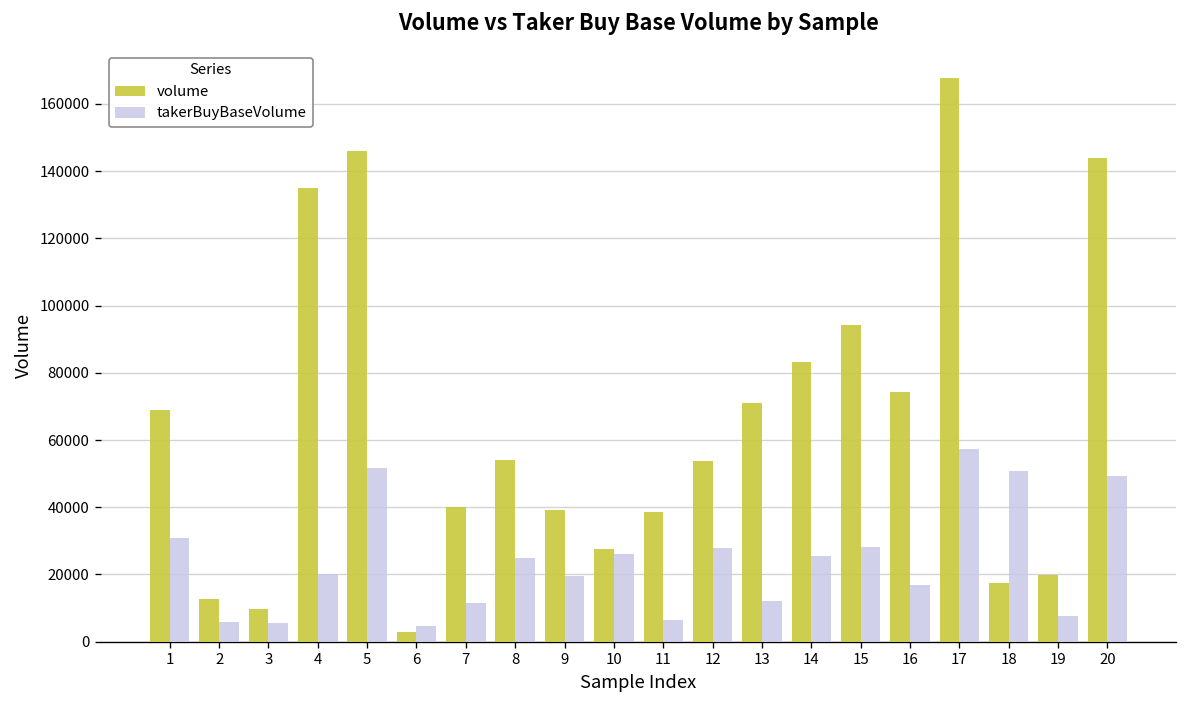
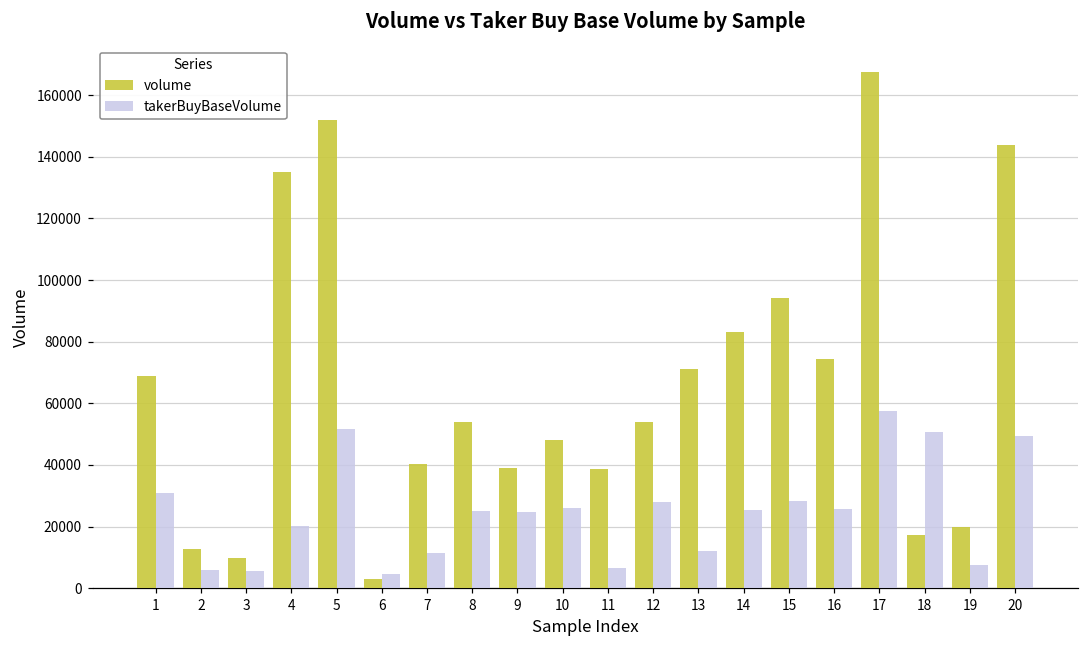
volume, 5: 146000 -> 152000
takerBuyBaseVolume, 9: 19000 -> 25000
volume, 10: 28000 -> 48000
takerBuyBaseVolume, 16: 17000 -> 26000
